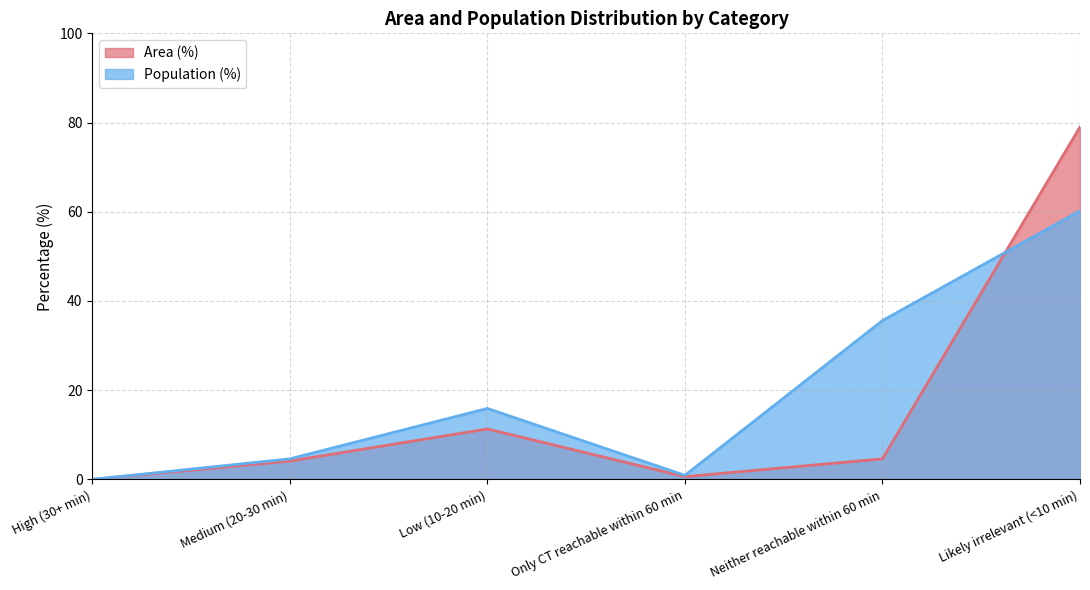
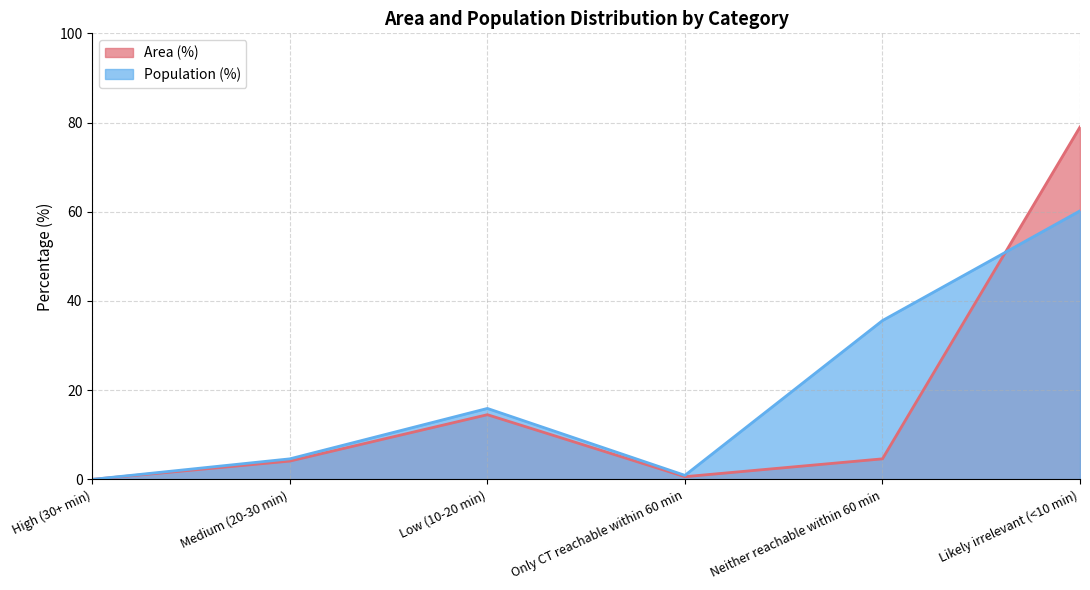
Area (%), Low (10-20 min): 11 -> 15
